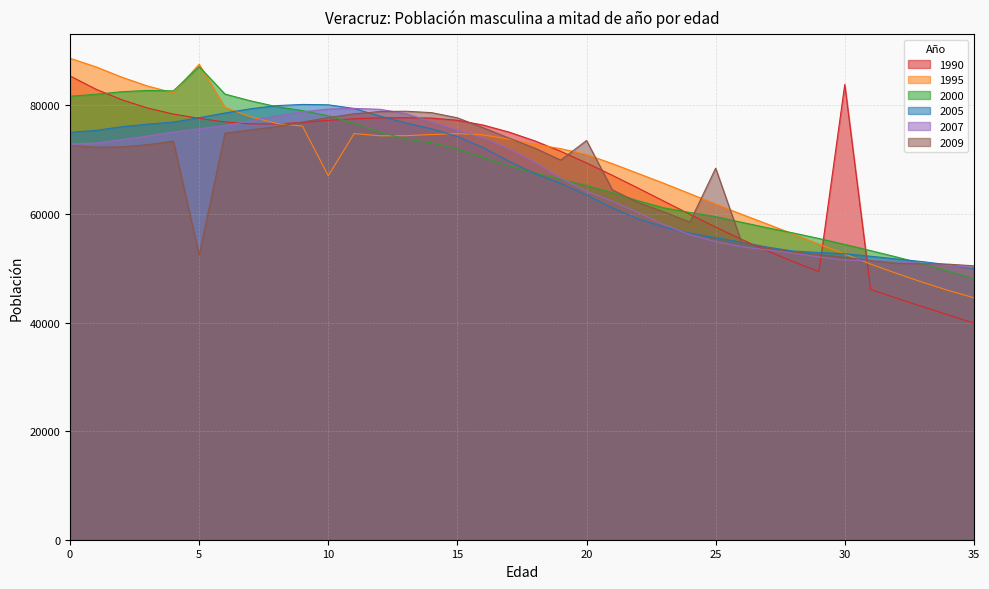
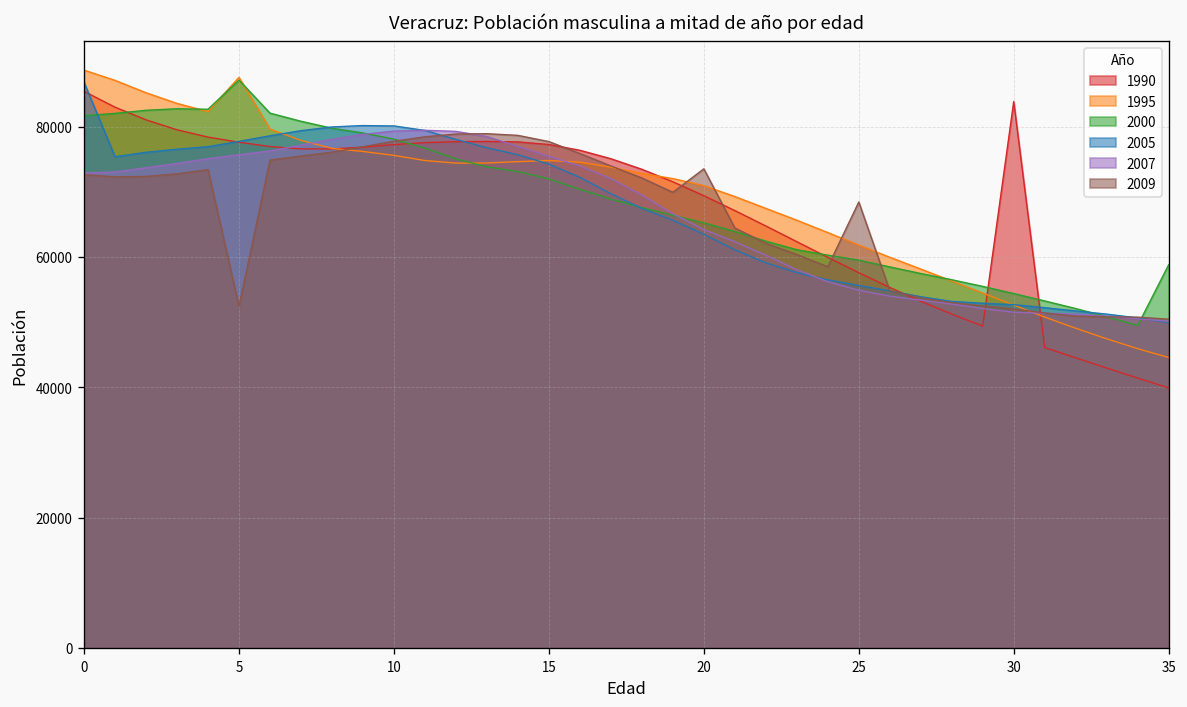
2005, 0: 75000 -> 87000
1995, 10: 67000 -> 76000
2000, 35: 48000 -> 59000
